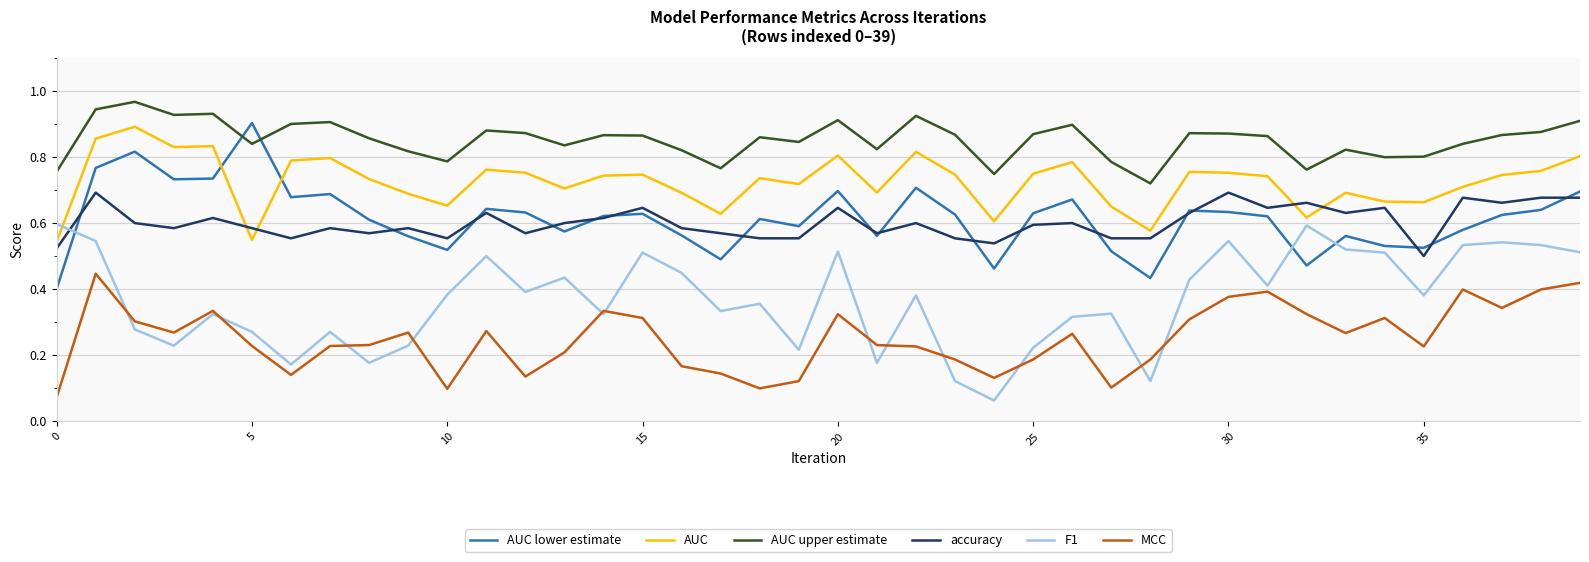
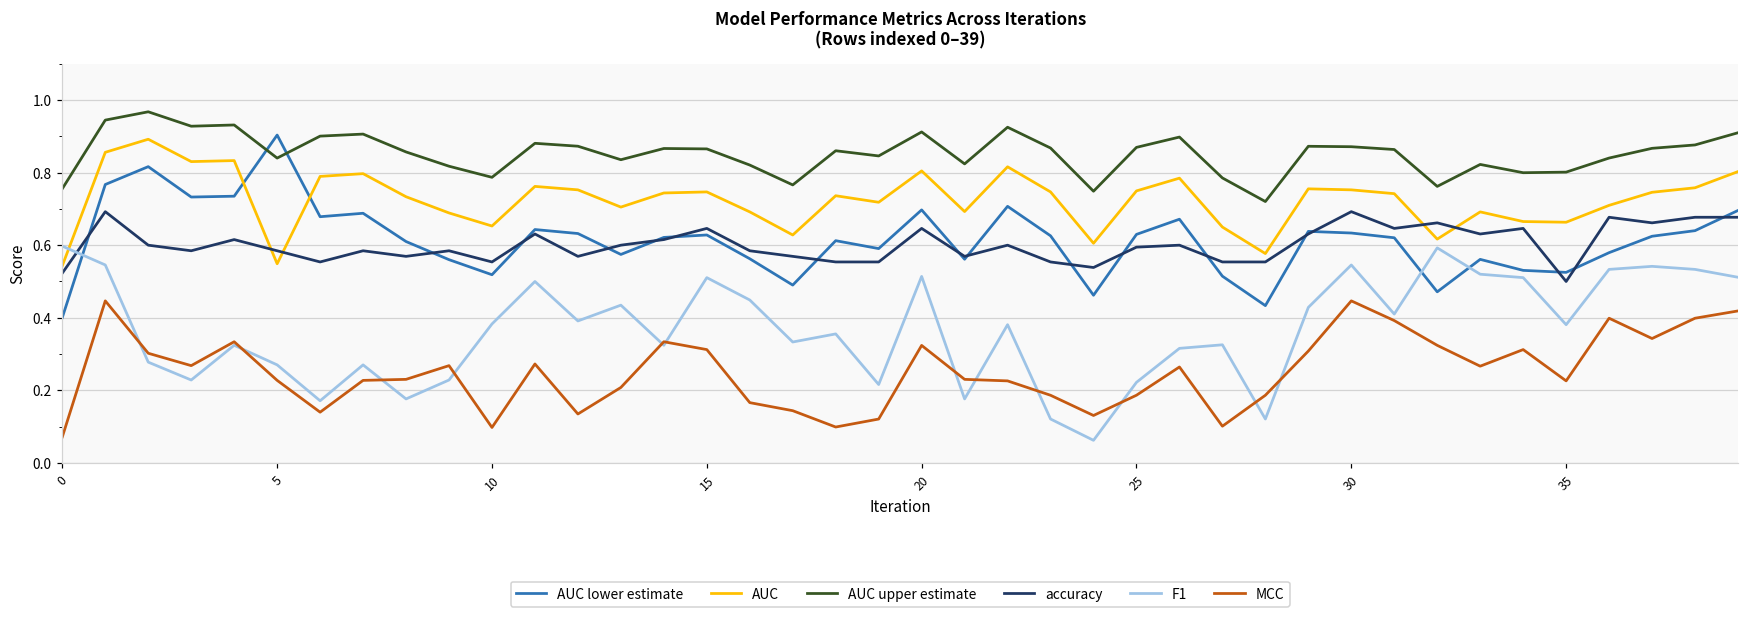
MCC, 30: 0.38 -> 0.45
